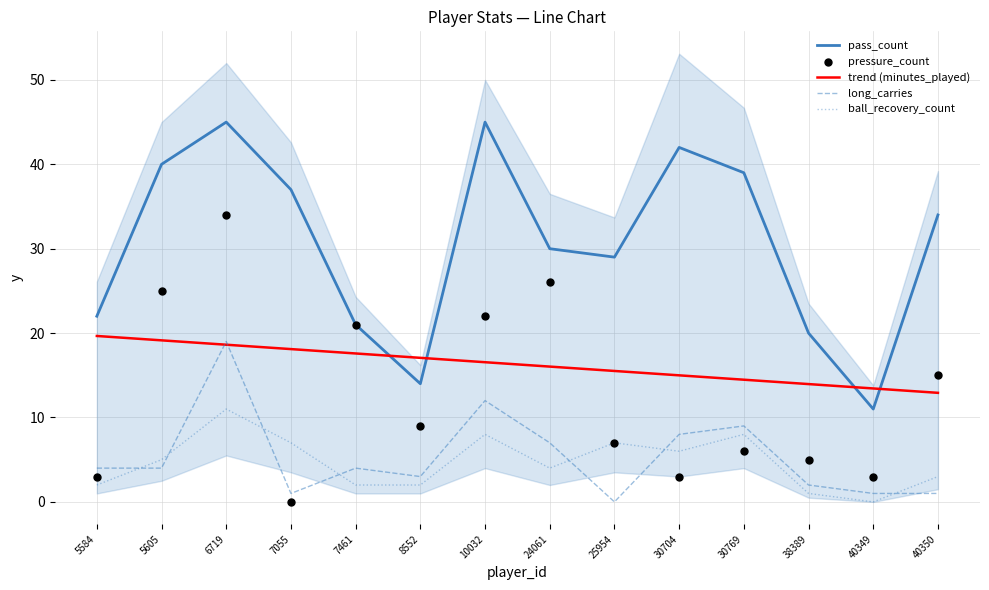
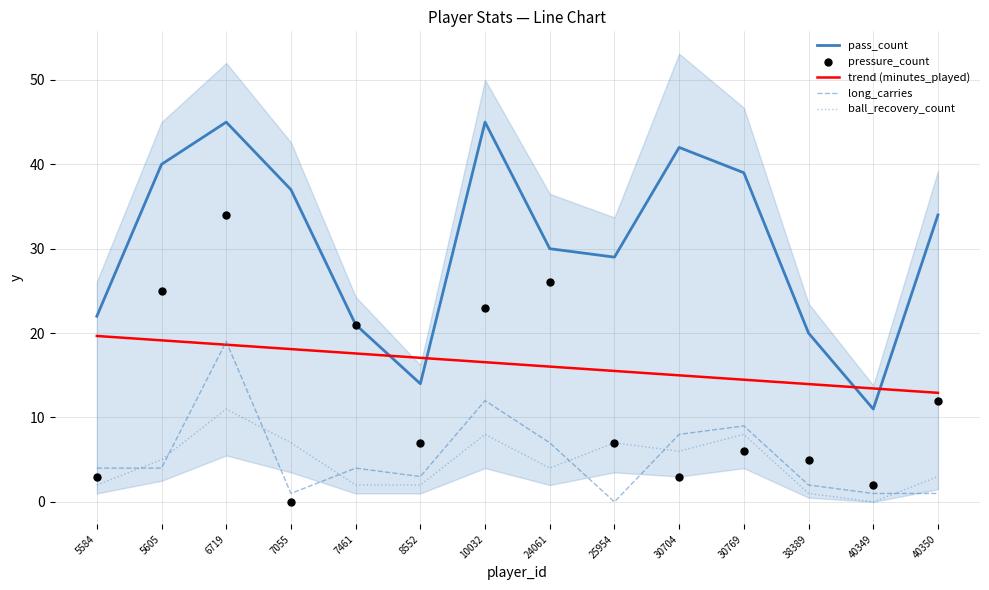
pressure_count, 8552: 9 -> 7
pressure_count, 10032: 22 -> 23
pressure_count, 40349: 3 -> 2
pressure_count, 40350: 15 -> 12
